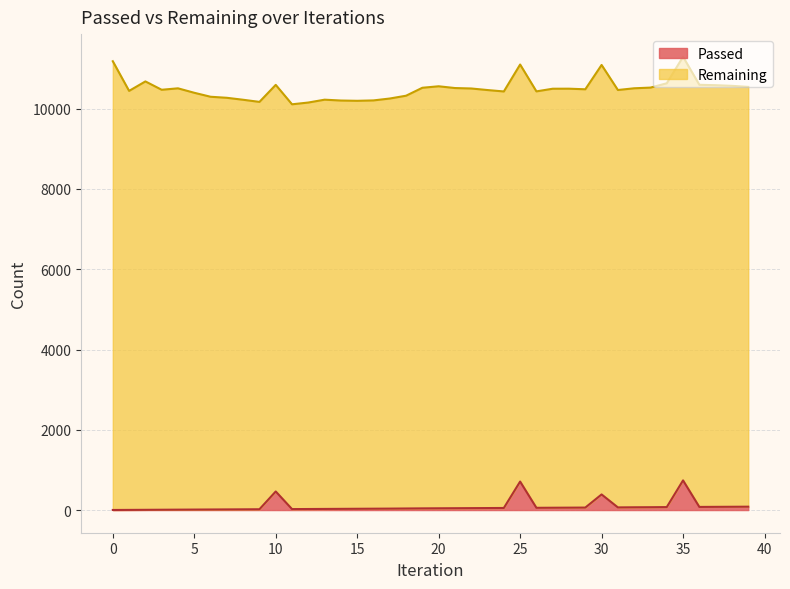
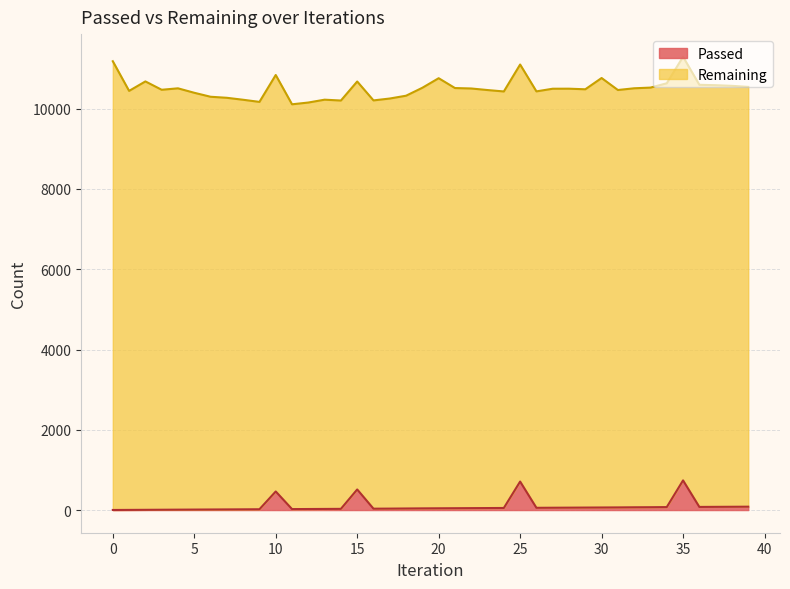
Remaining, 10: 10100 -> 10400
Passed, 15: 0 -> 500
Remaining, 20: 10500 -> 10700
Passed, 30: 400 -> 100
